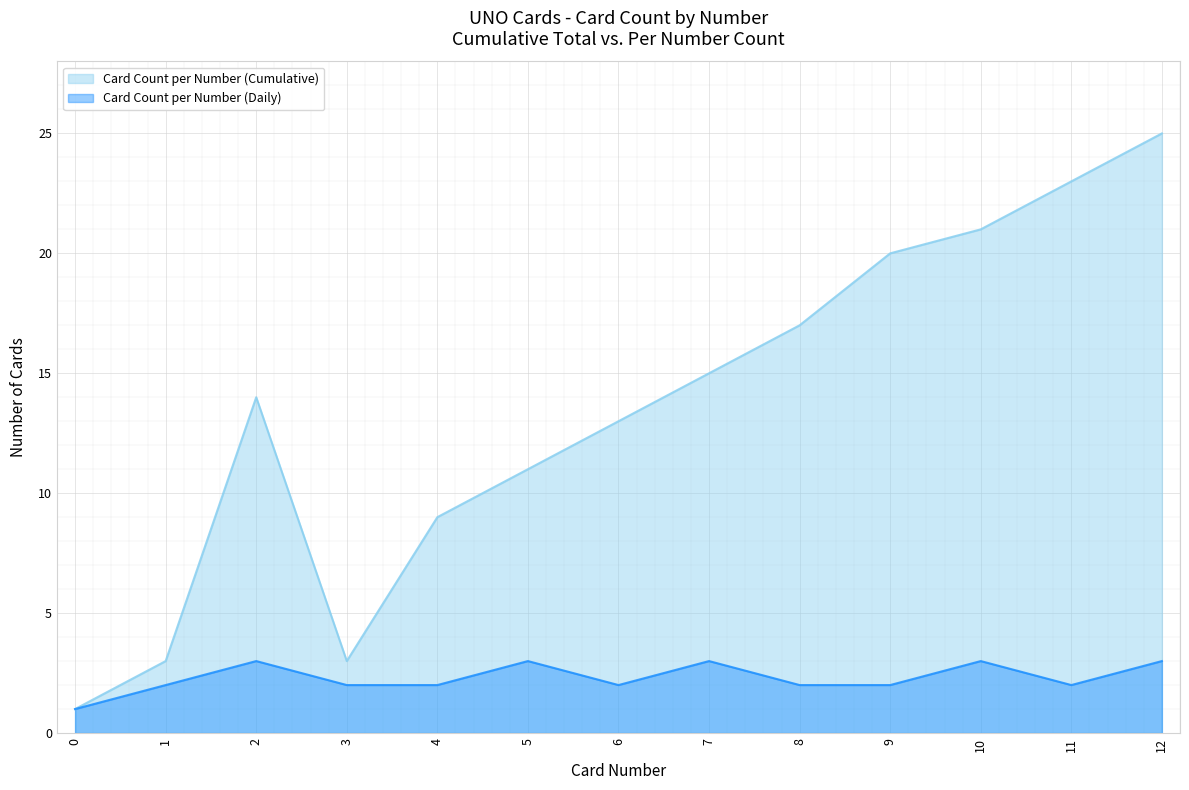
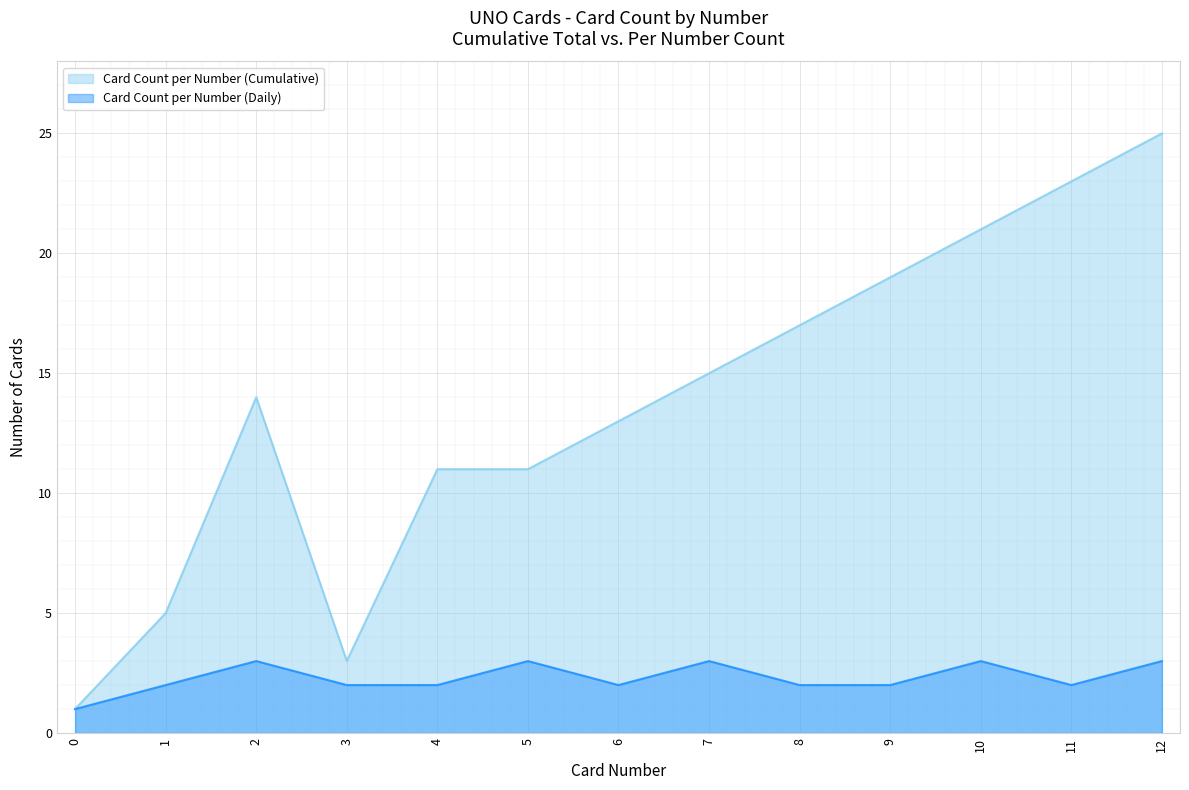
Card Count per Number (Cumulative), 1: 3 -> 5
Card Count per Number (Cumulative), 4: 9 -> 11
Card Count per Number (Cumulative), 9: 20 -> 19
